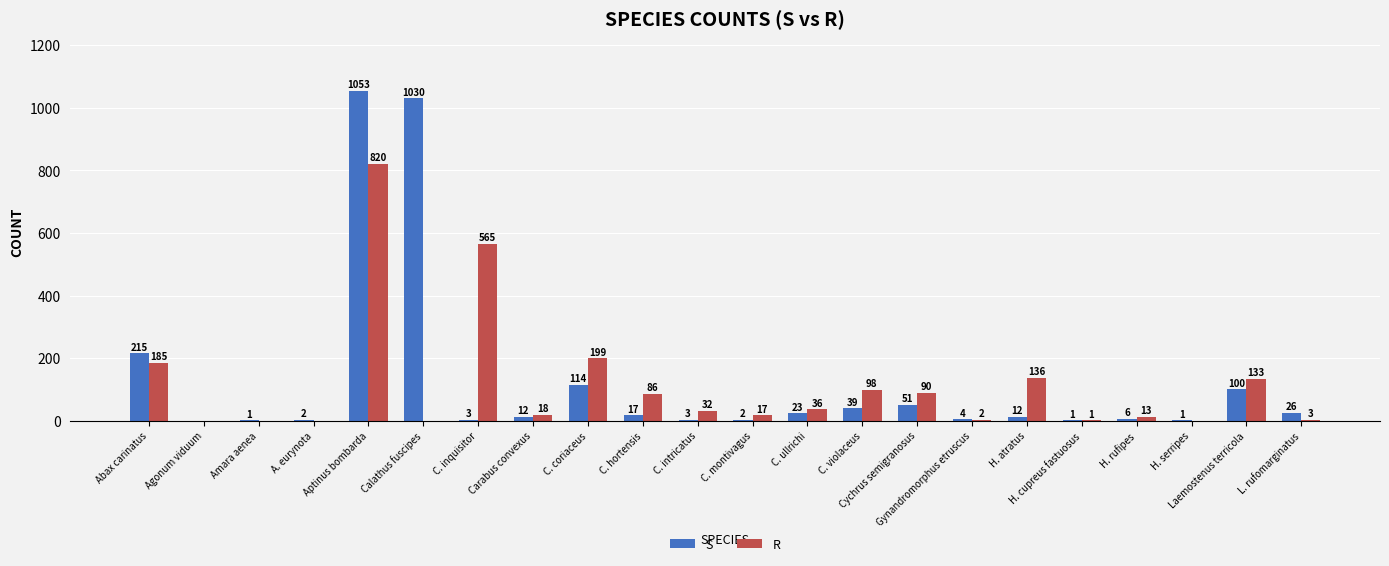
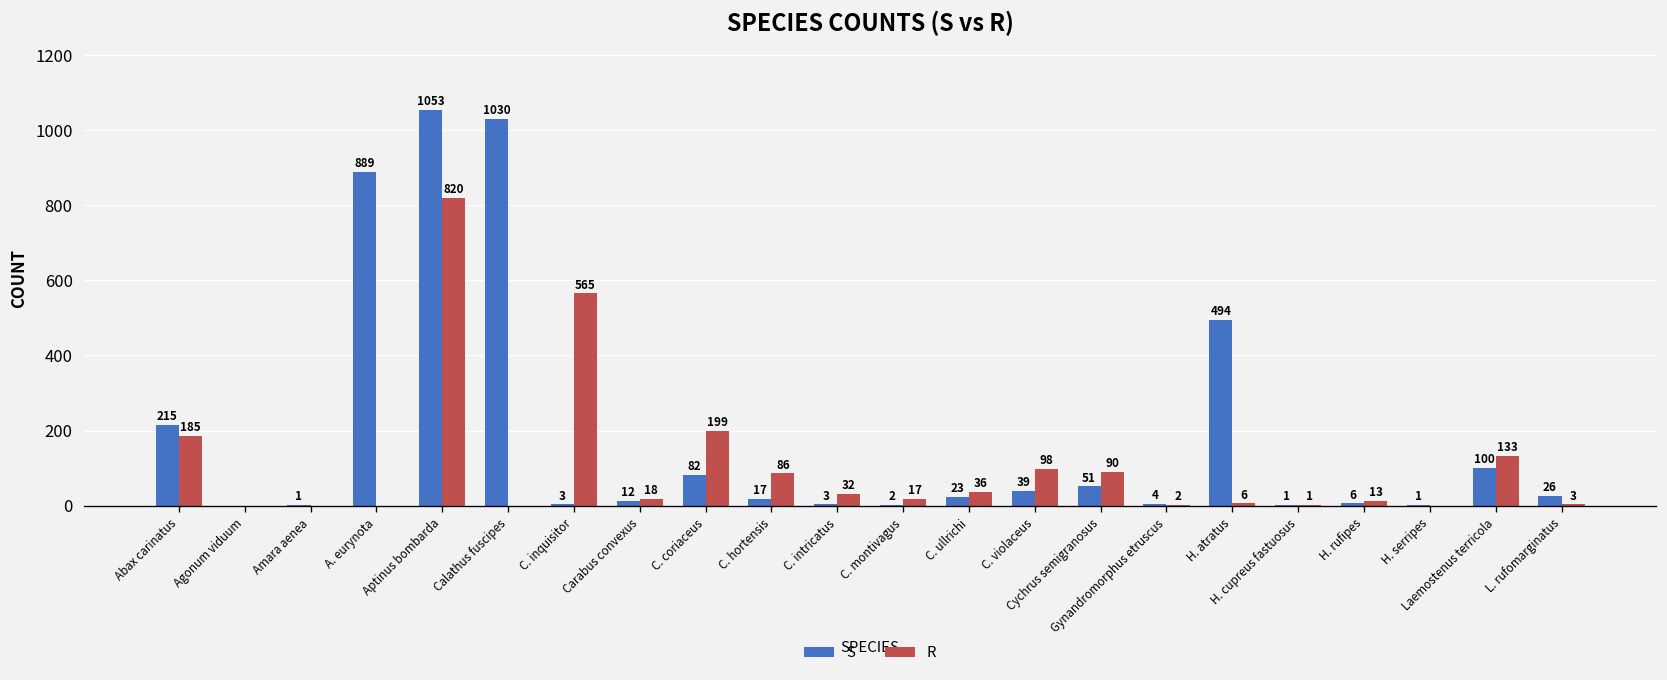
S, A. eurynota: 2 -> 889
S, C. coriaceus: 114 -> 82
S, H. atratus: 12 -> 494
R, H. atratus: 136 -> 6
